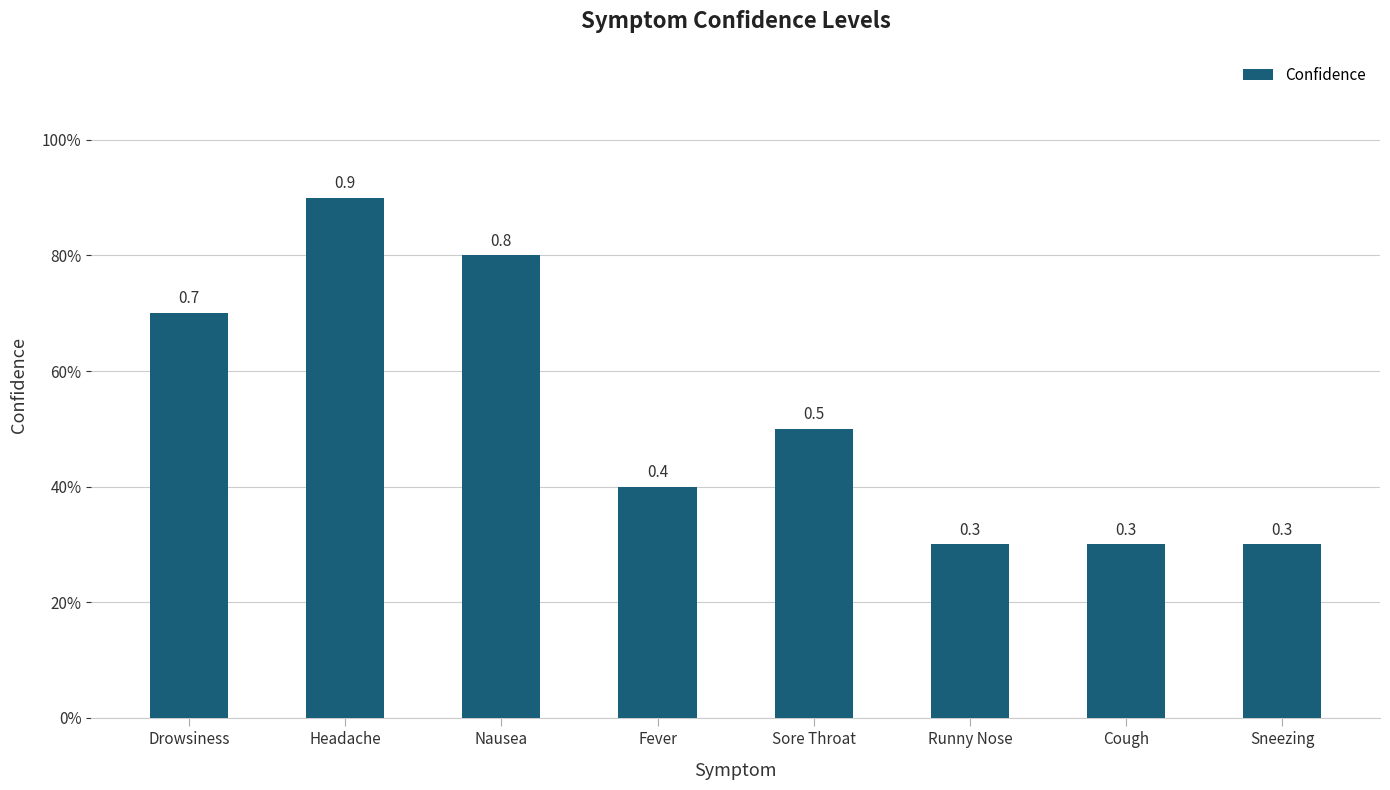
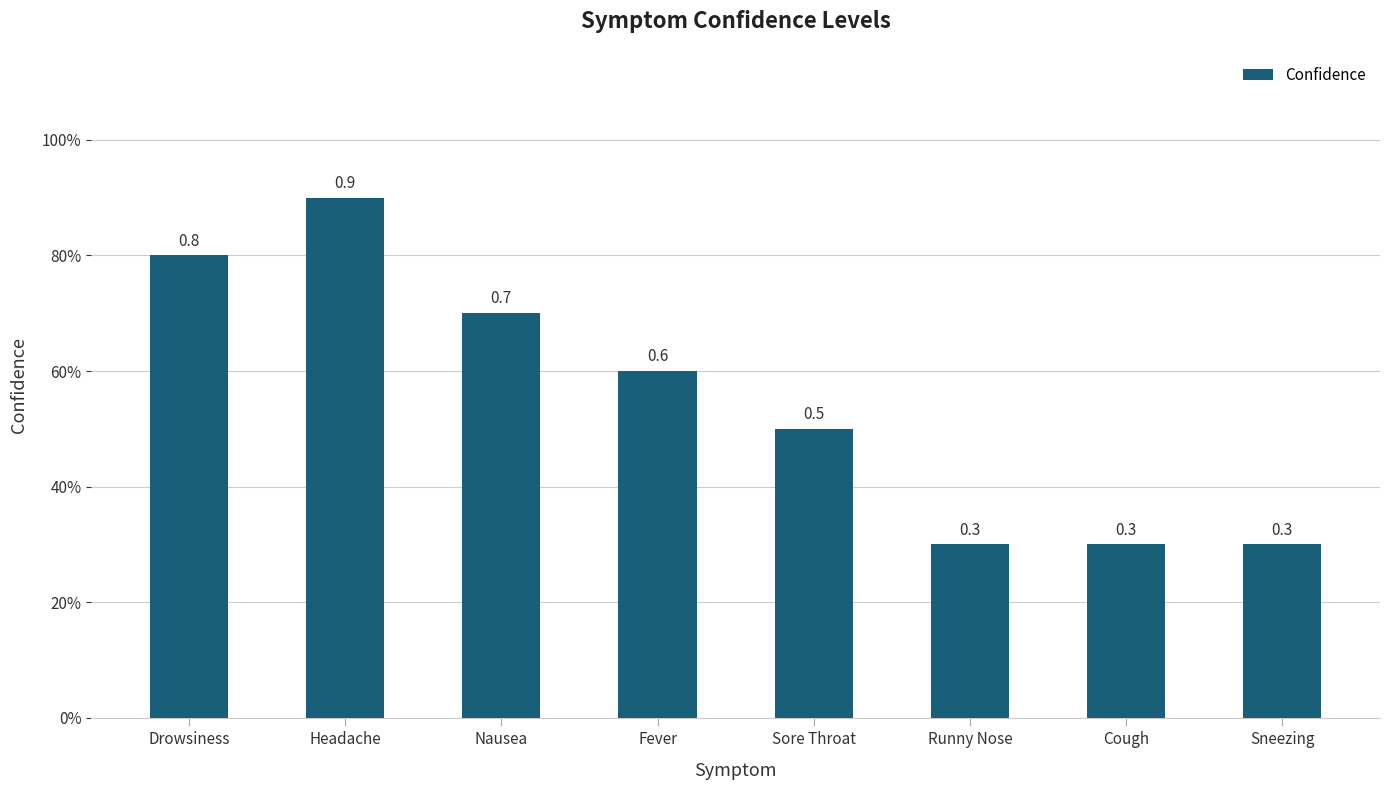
Drowsiness: 0.7 -> 0.8
Nausea: 0.8 -> 0.7
Fever: 0.4 -> 0.6
